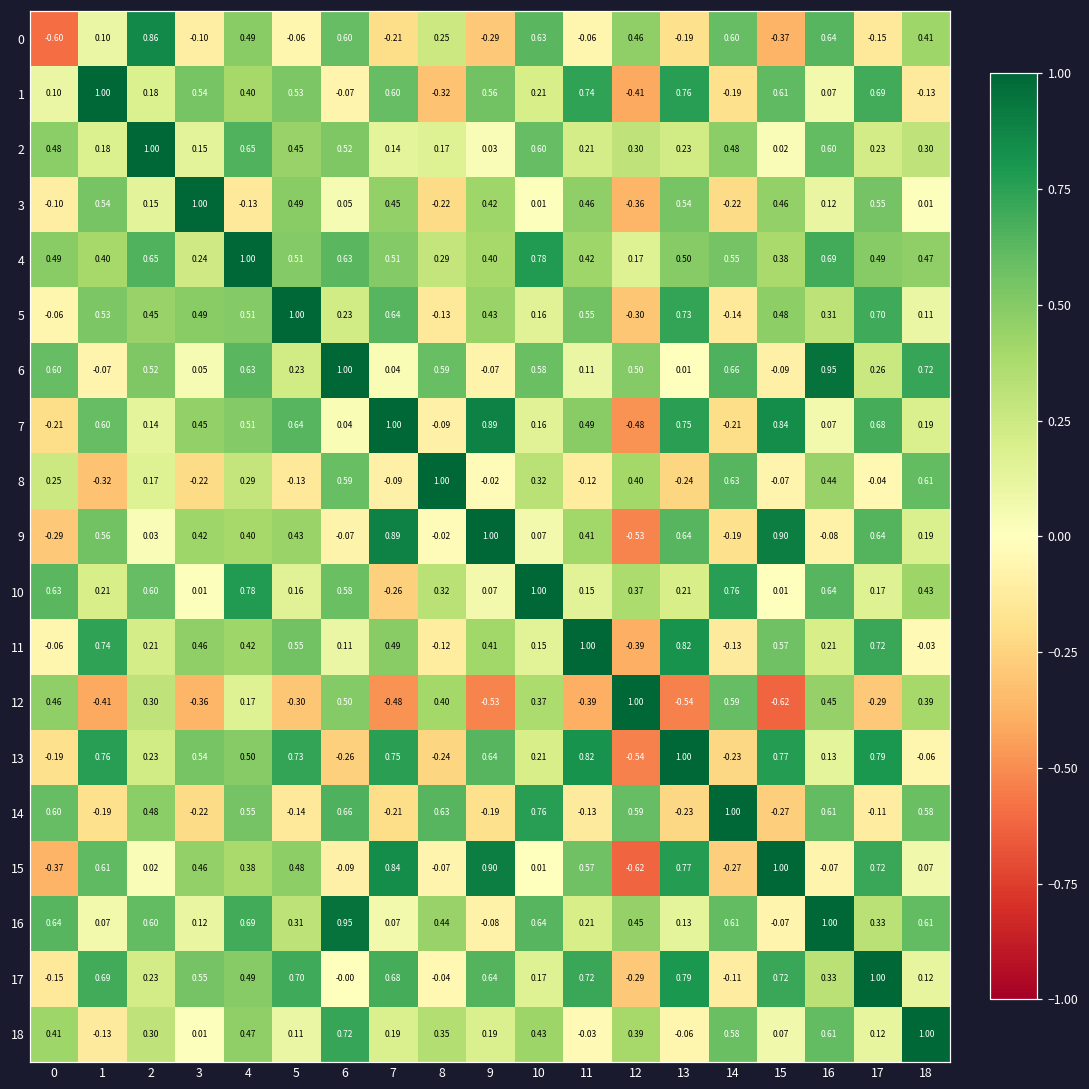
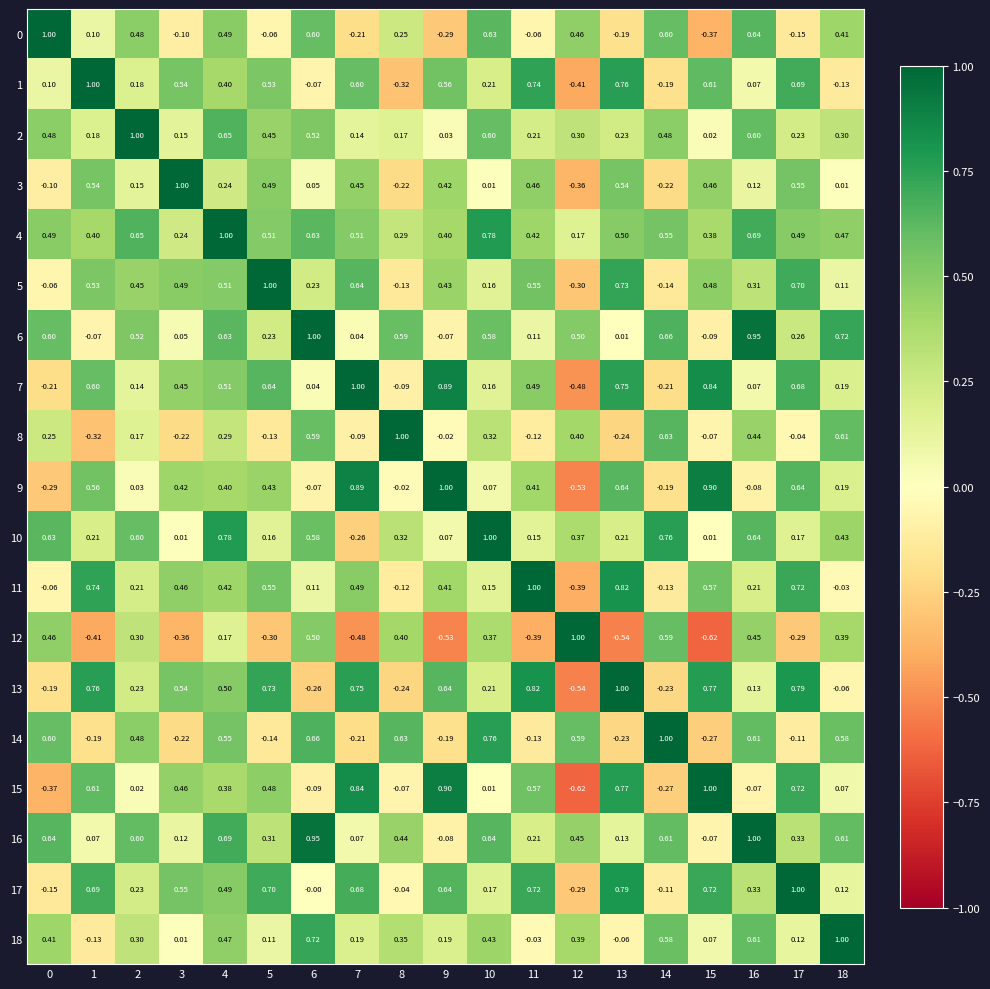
0, 0: -0.60 -> 1.00
0, 2: 0.86 -> 0.48
3, 4: -0.13 -> 0.24
